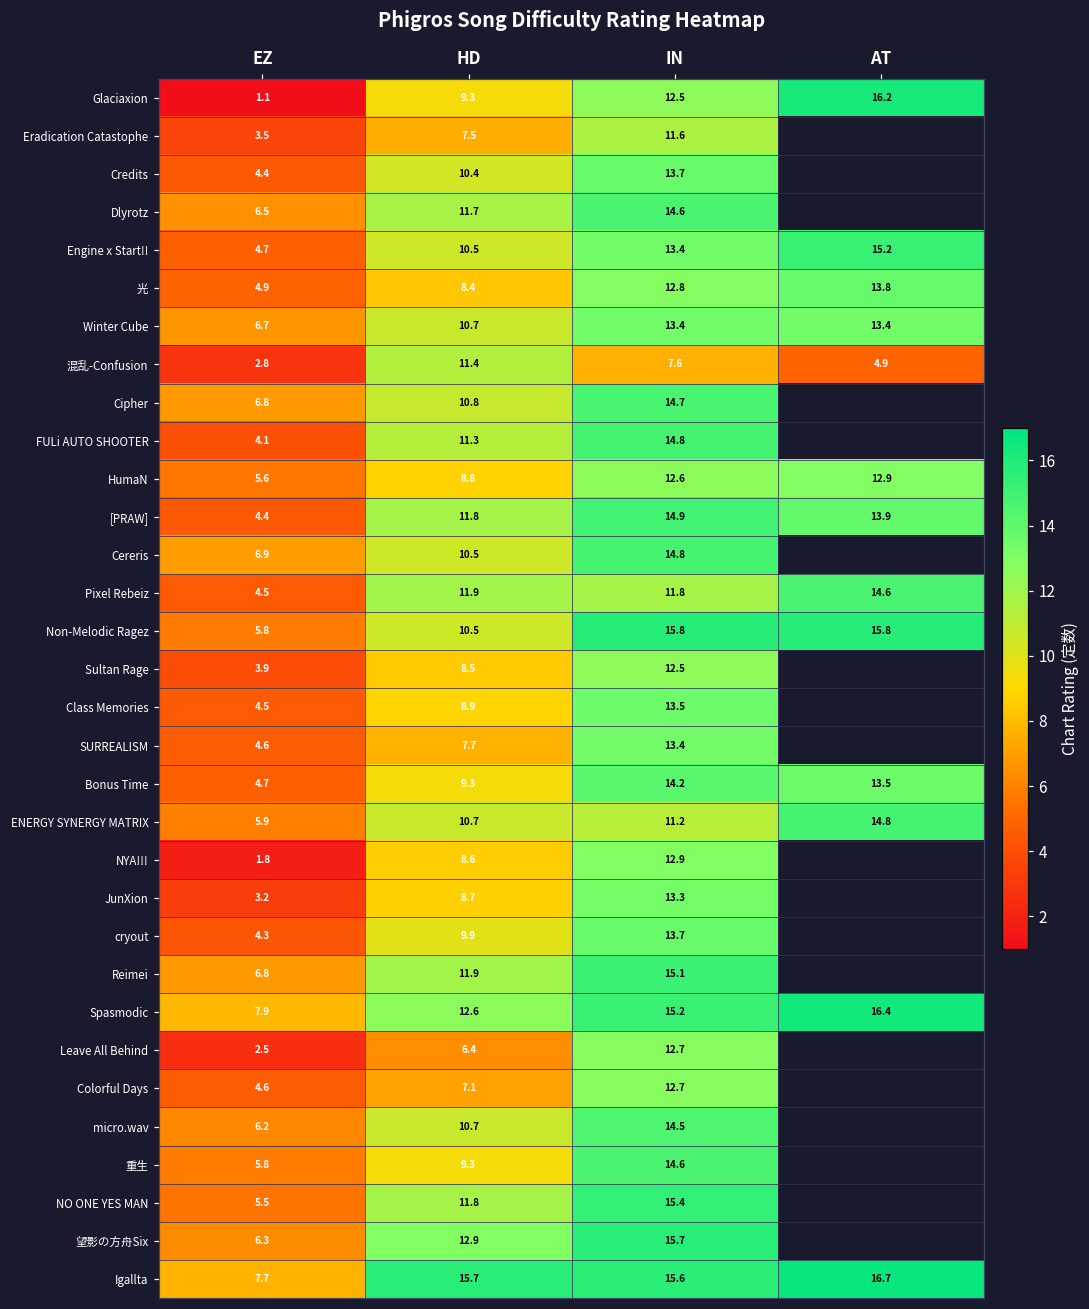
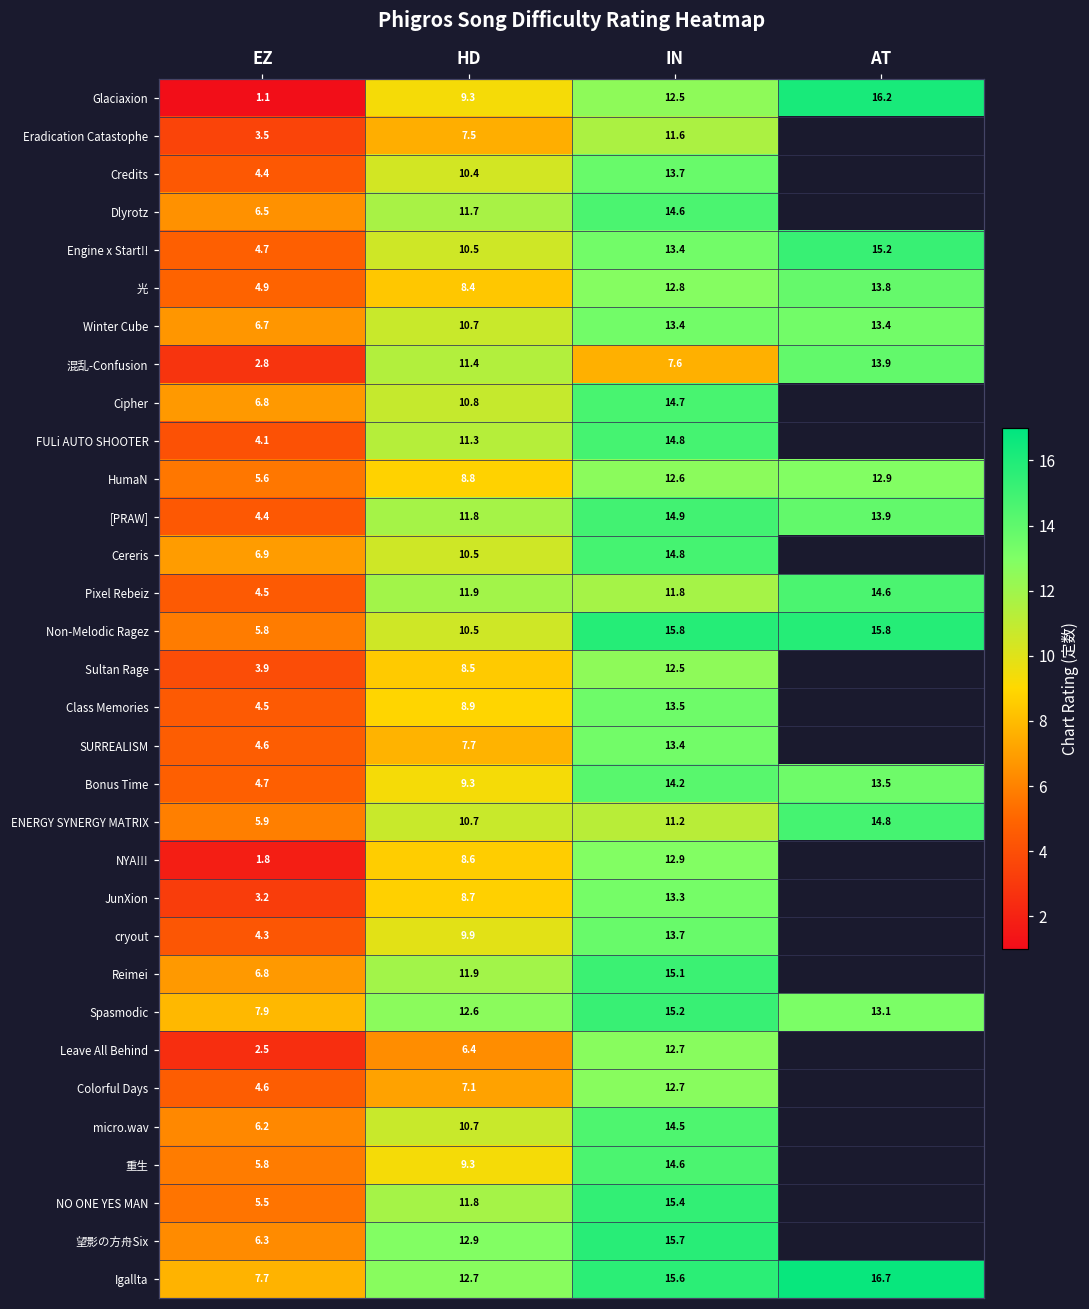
混乱-Confusion, AT: 4.9 -> 13.9
Spasmodic, AT: 16.4 -> 13.1
Igallta, HD: 15.7 -> 12.7
